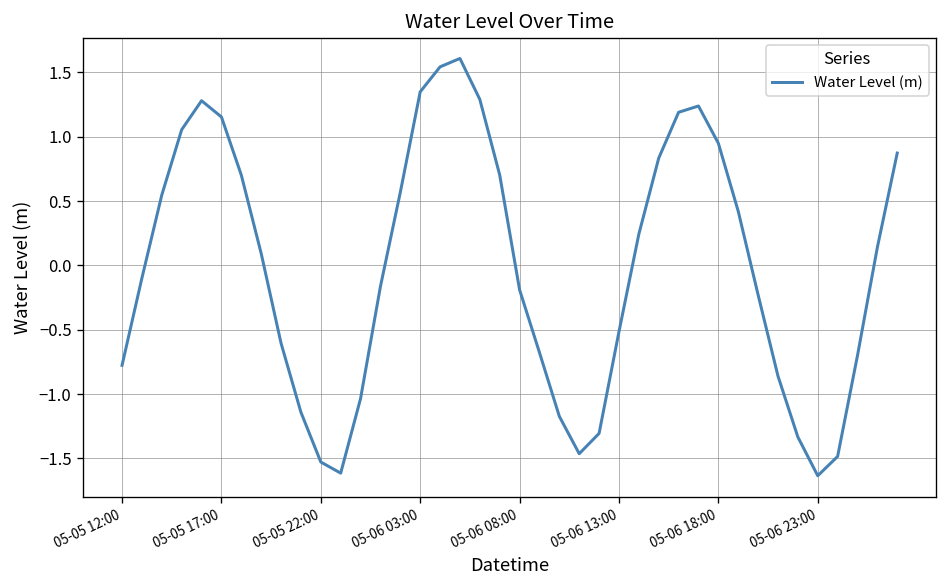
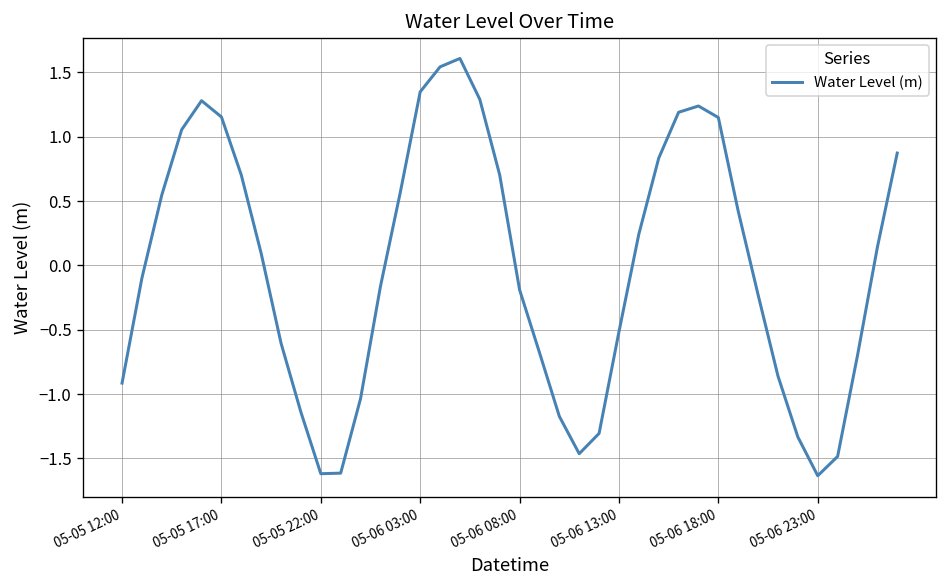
05-05 12:00: -0.78 -> -0.91
05-05 22:00: -1.53 -> -1.62
05-06 18:00: 0.95 -> 1.15
